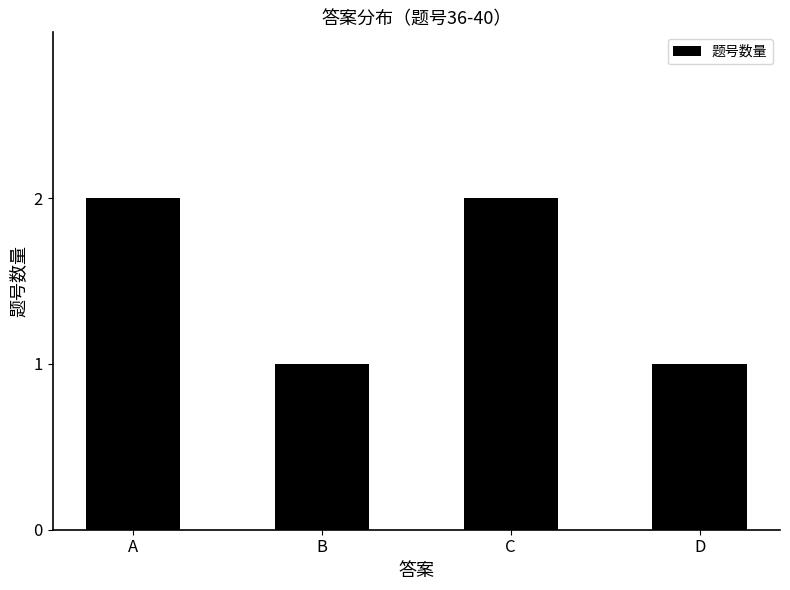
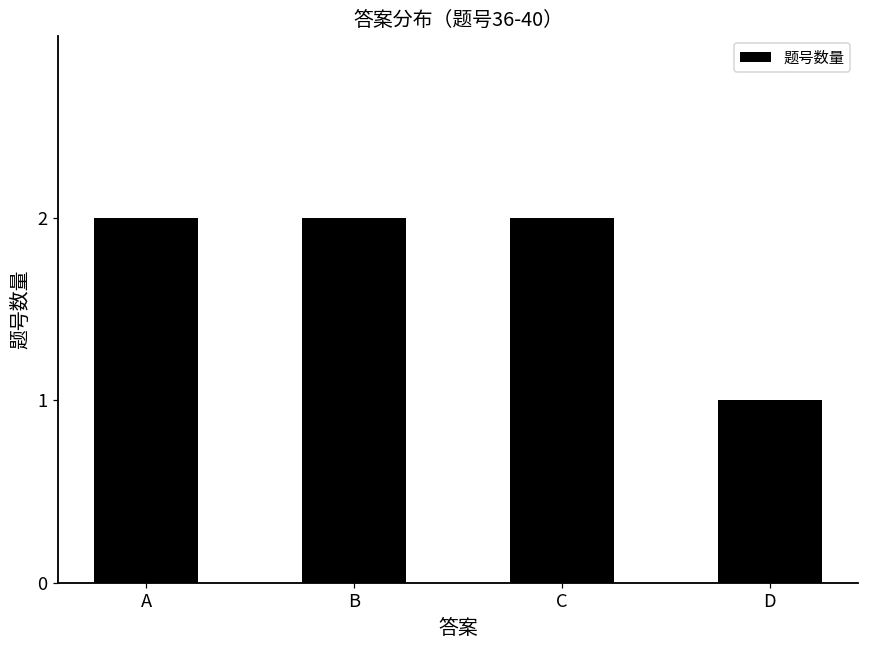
B: 1 -> 2
